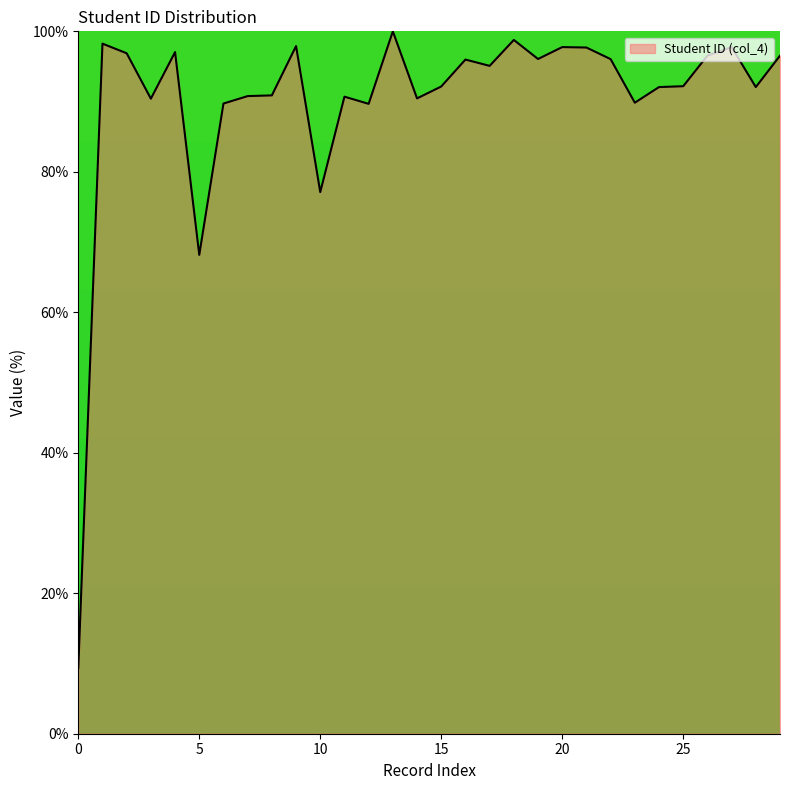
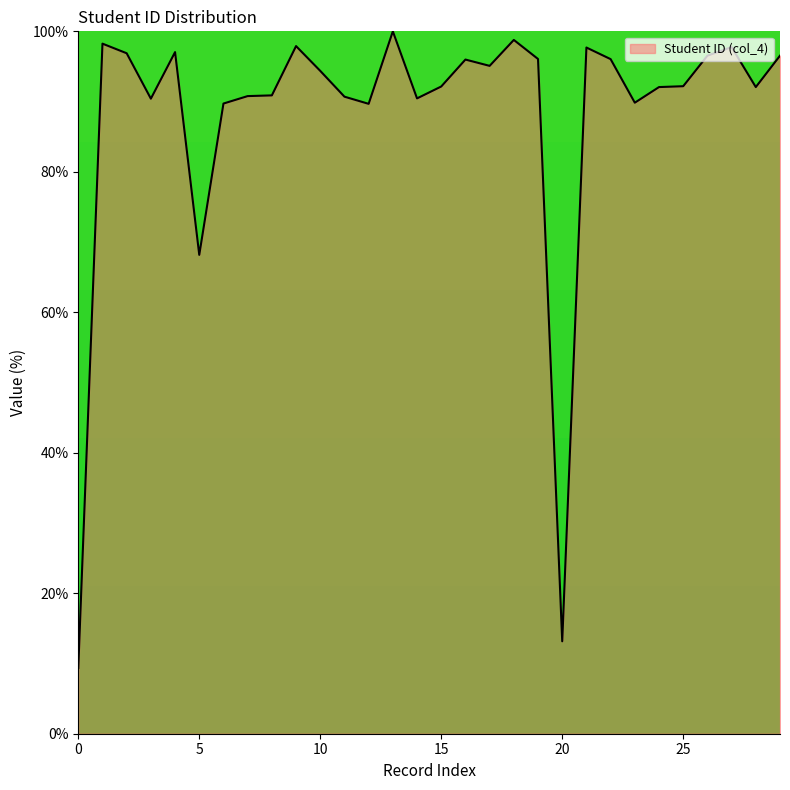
10: 77% -> 94%
20: 98% -> 13%
